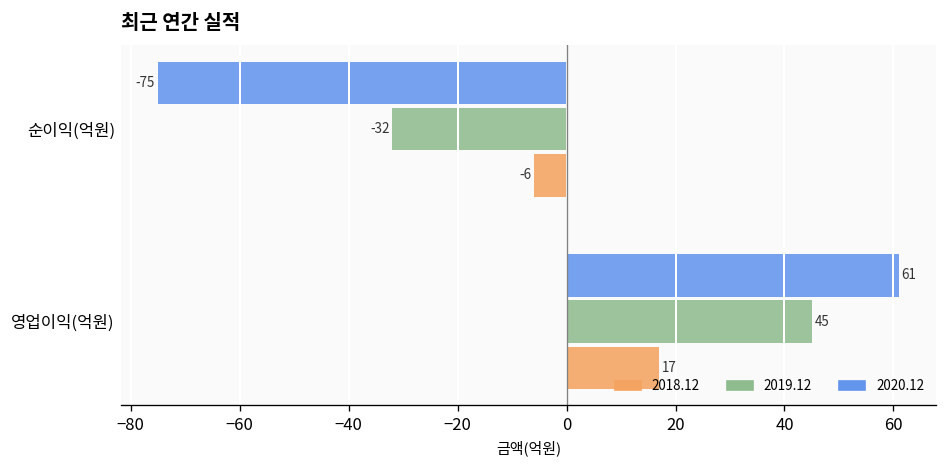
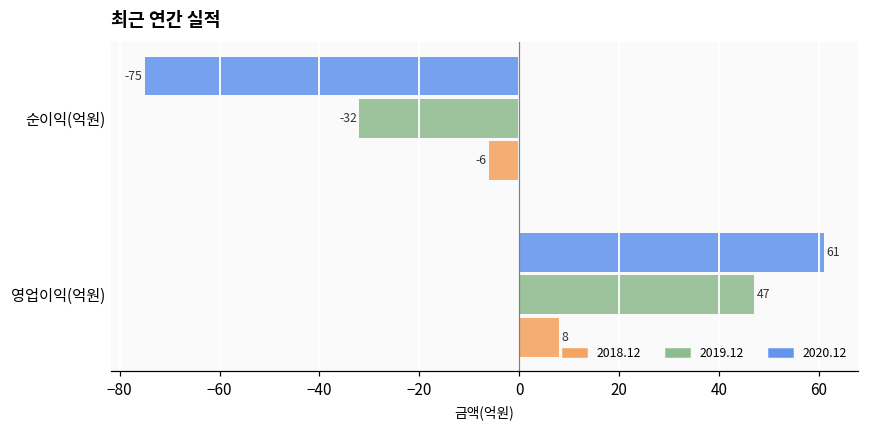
2019.12, 영업이익(억원): 45 -> 47
2018.12, 영업이익(억원): 17 -> 8
